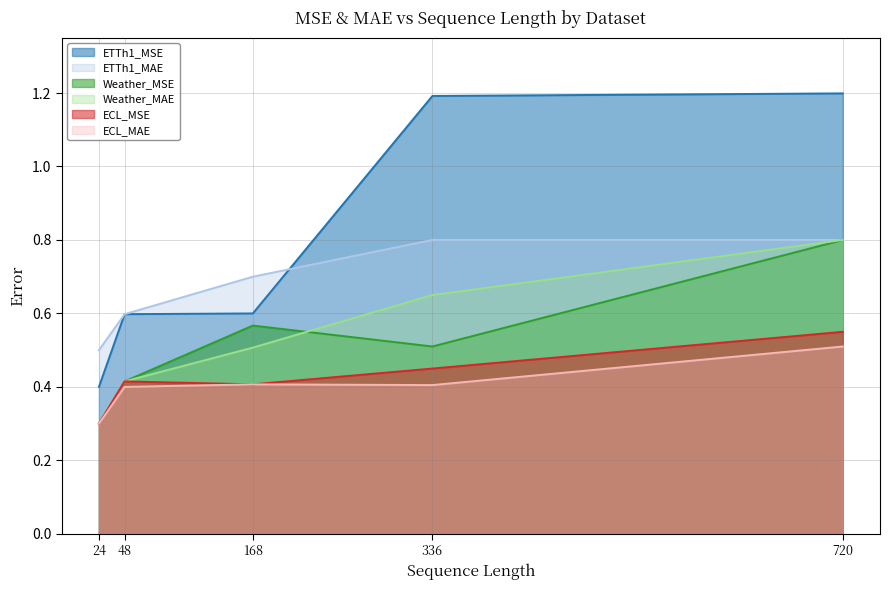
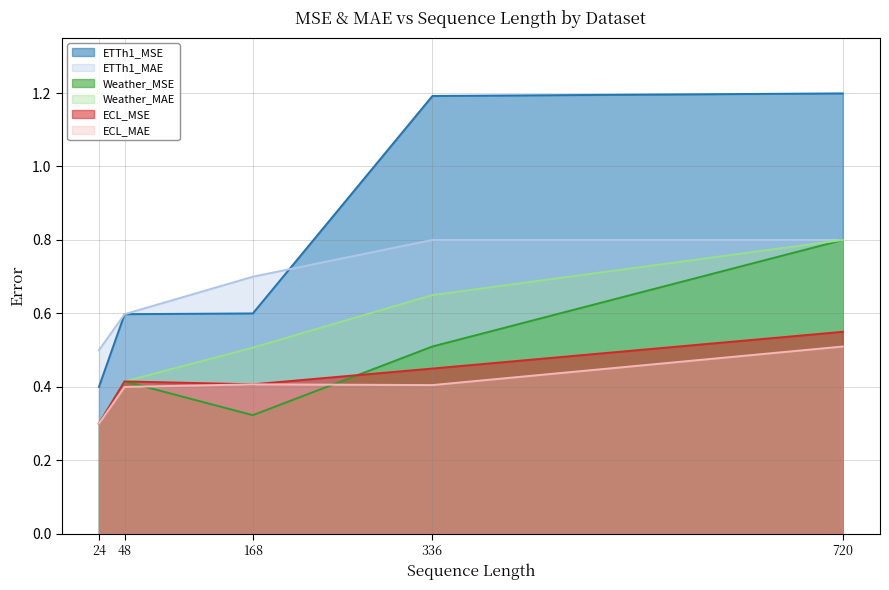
Weather_MSE, 168: 0.57 -> 0.32
